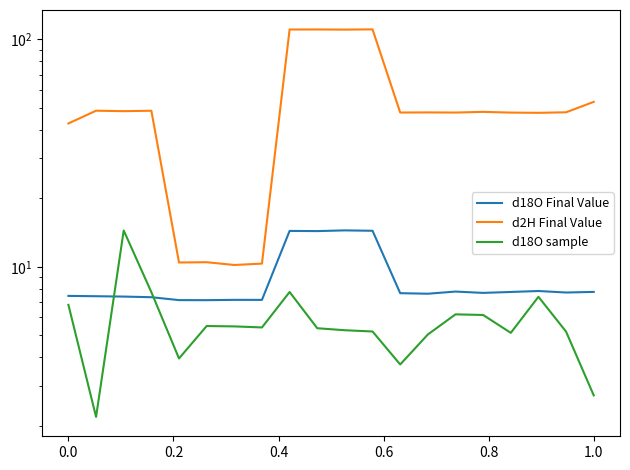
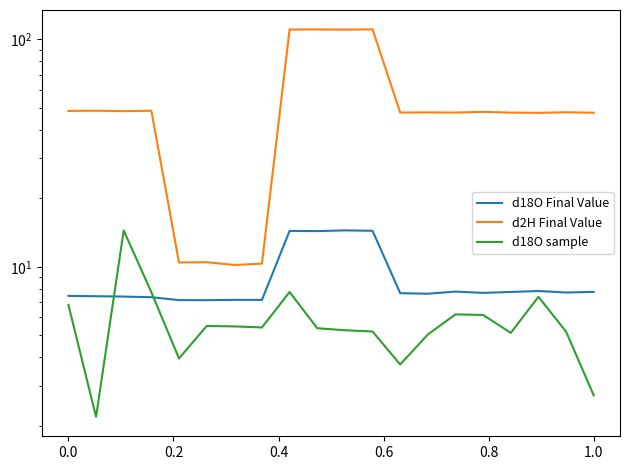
d2H Final Value, 0.0: 43 -> 48
d2H Final Value, 1.0: 53 -> 48
